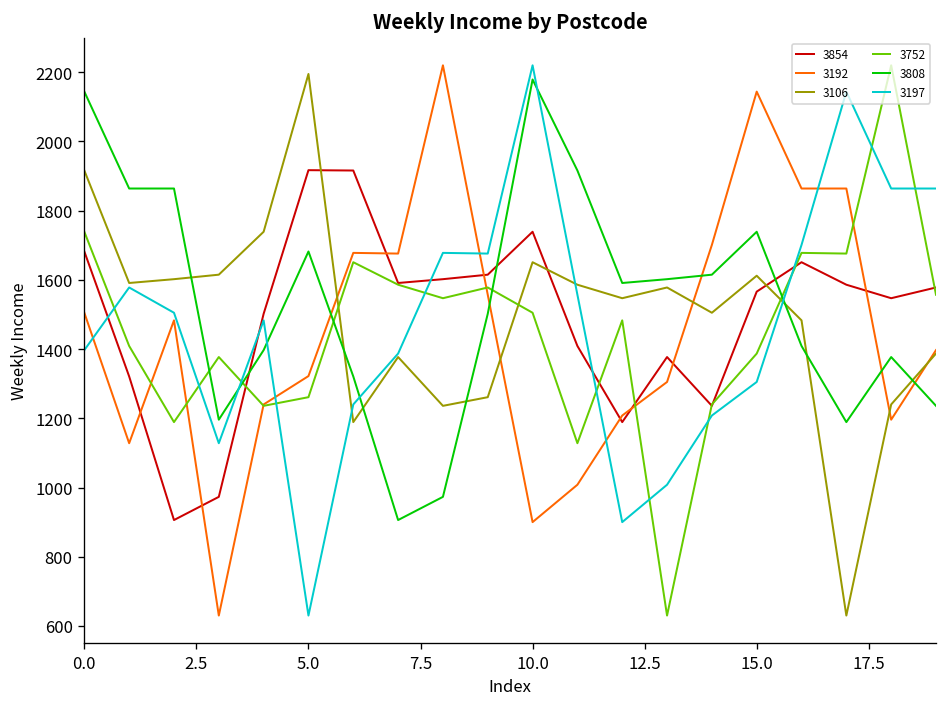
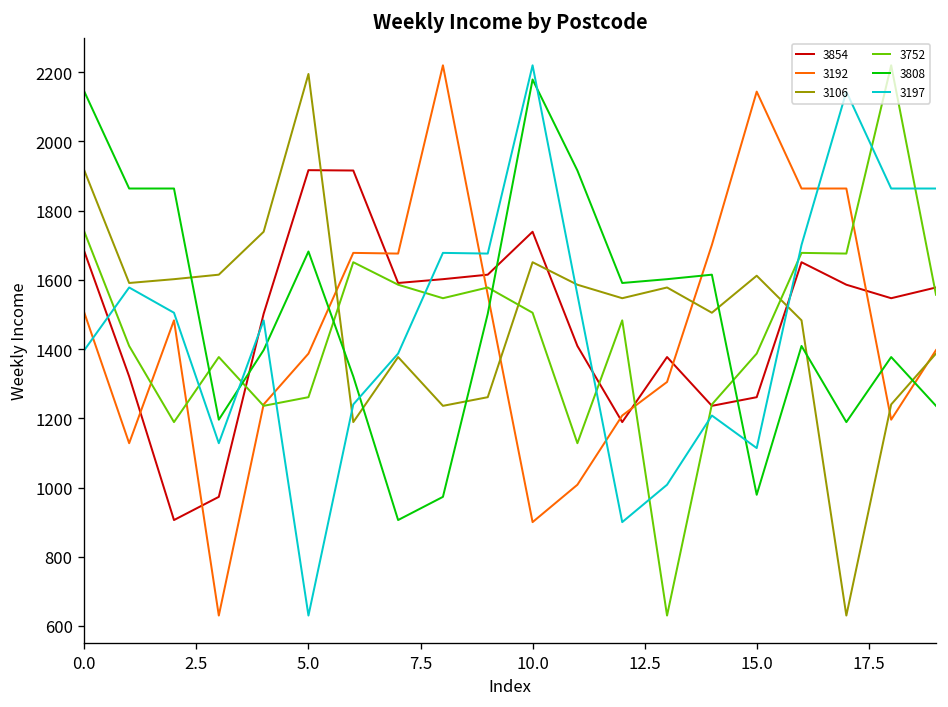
3192, 5.0: 1320 -> 1390
3854, 15.0: 1570 -> 1260
3808, 15.0: 1740 -> 980
3197, 15.0: 1310 -> 1110
